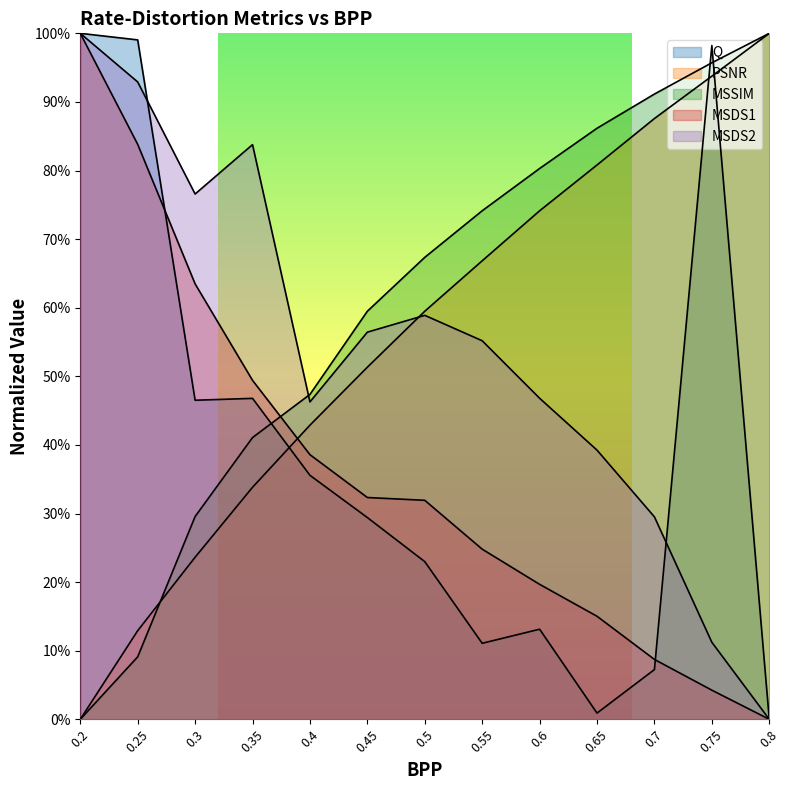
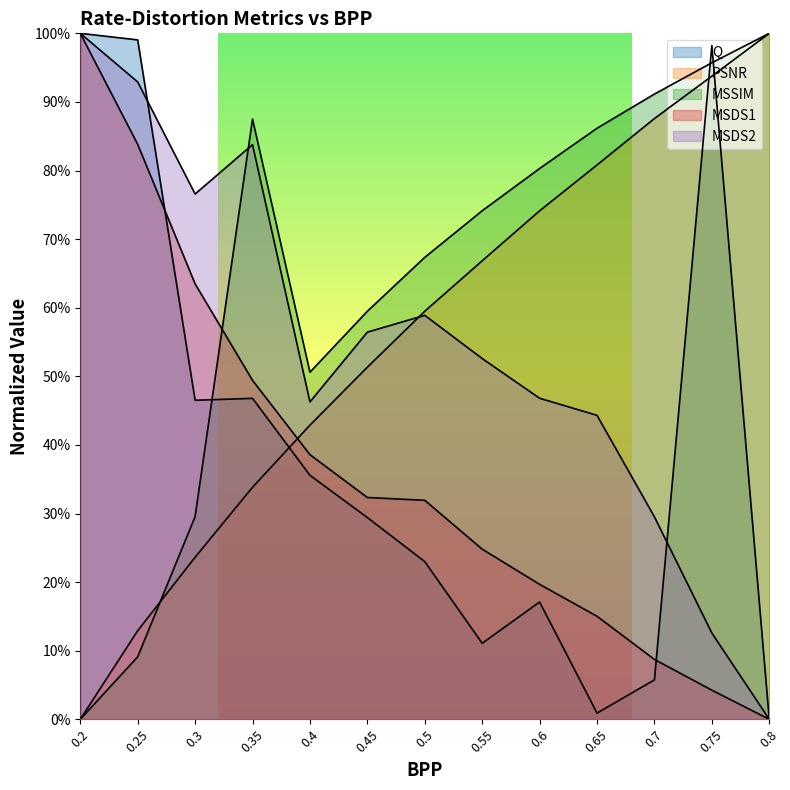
MSSIM, 0.35: 41% -> 87%
MSSIM, 0.4: 47% -> 51%
MSDS2, 0.55: 55% -> 53%
Q, 0.6: 13% -> 17%
MSDS2, 0.65: 39% -> 44%
Q, 0.7: 7% -> 6%
MSDS2, 0.75: 11% -> 13%
